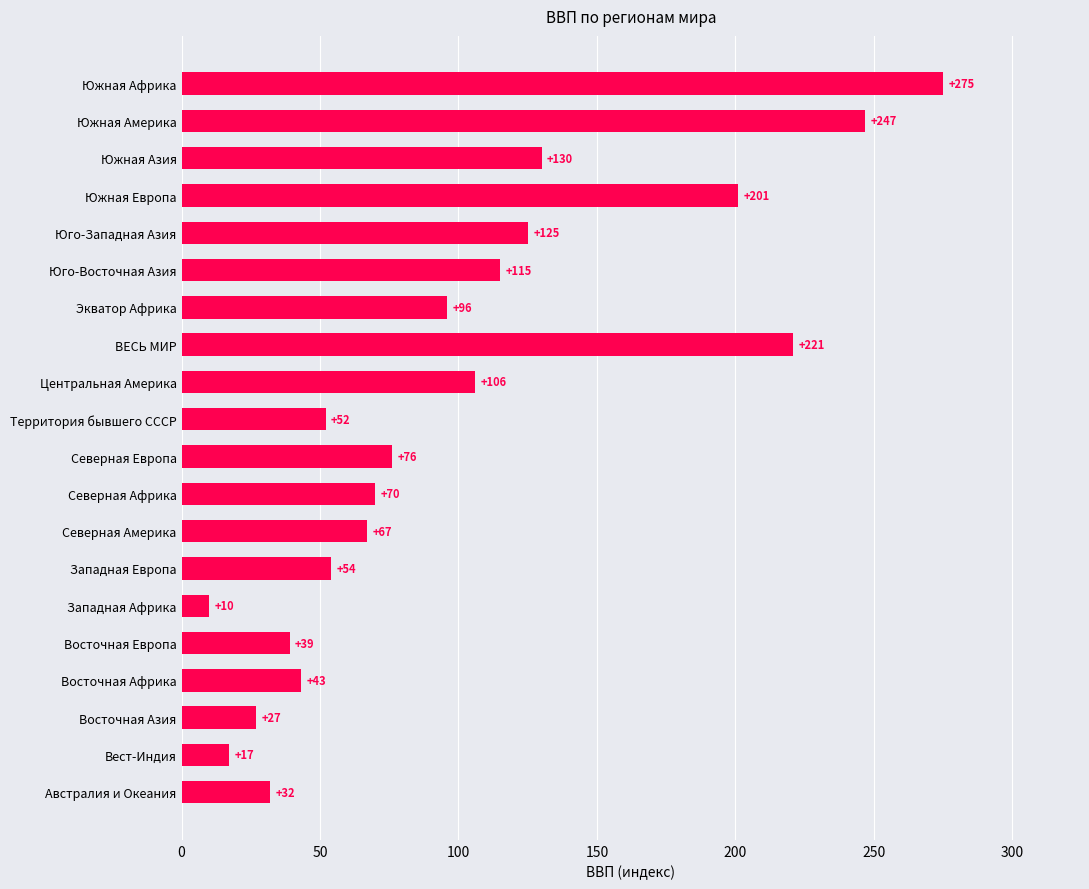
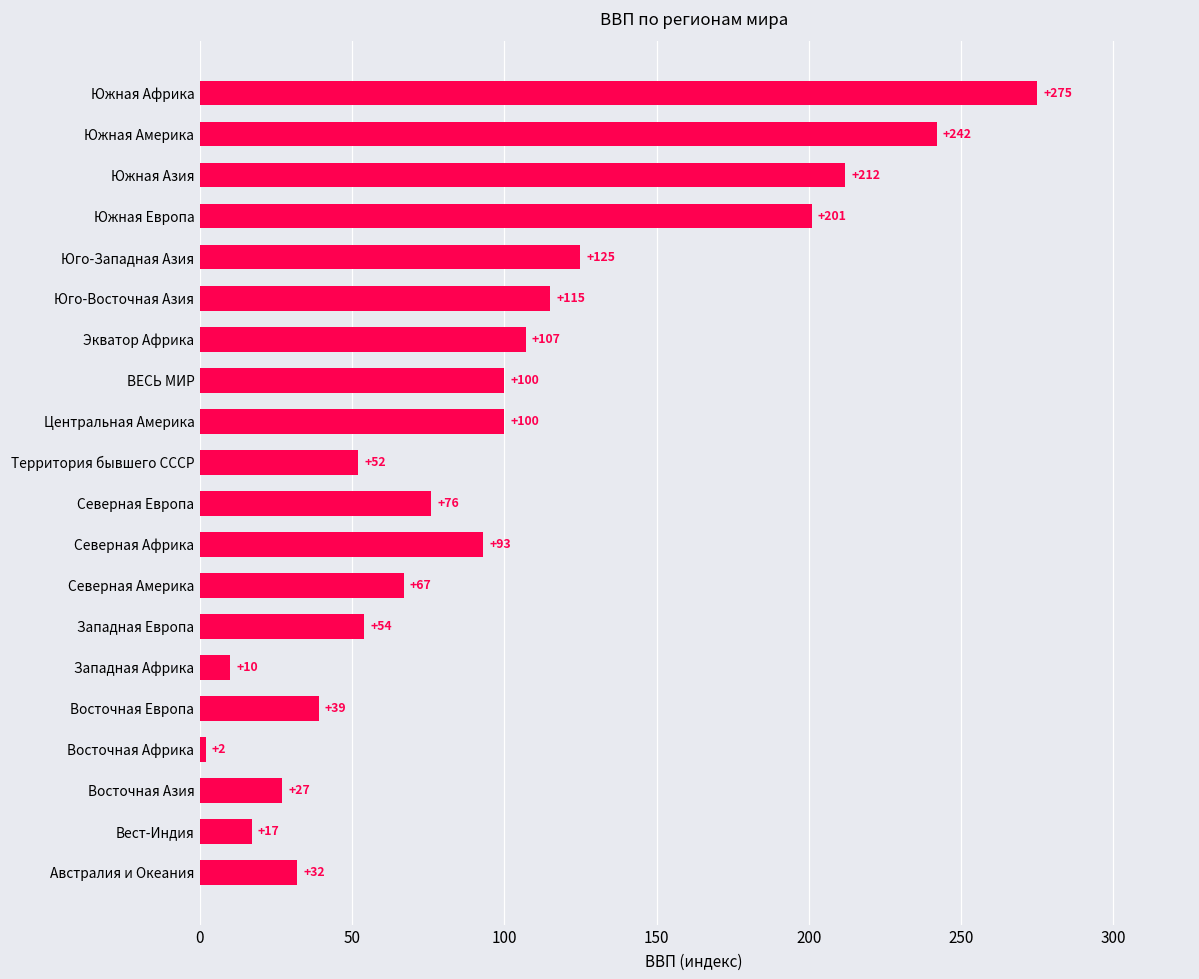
Южная Америка: +247 -> +242
Южная Азия: +130 -> +212
Экватор Африка: +96 -> +107
ВЕСЬ МИР: +221 -> +100
Центральная Америка: +106 -> +100
Северная Африка: +70 -> +93
Восточная Африка: +43 -> +2
